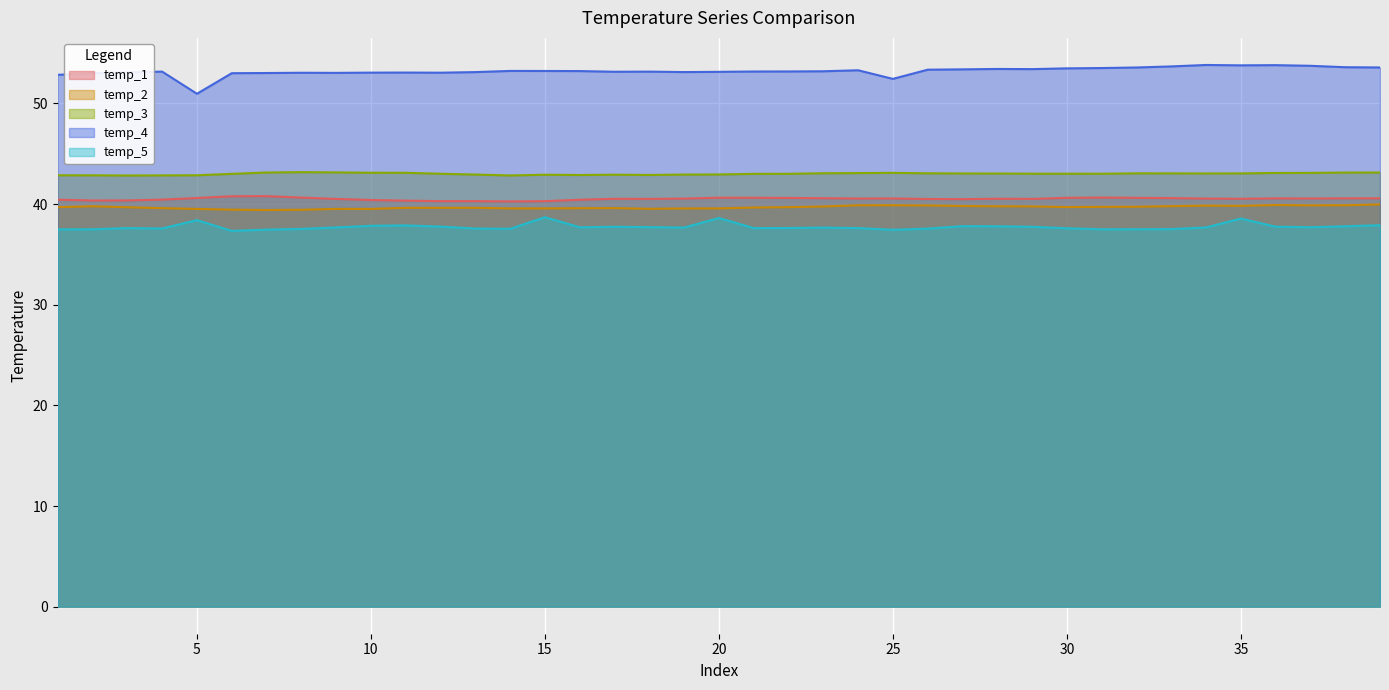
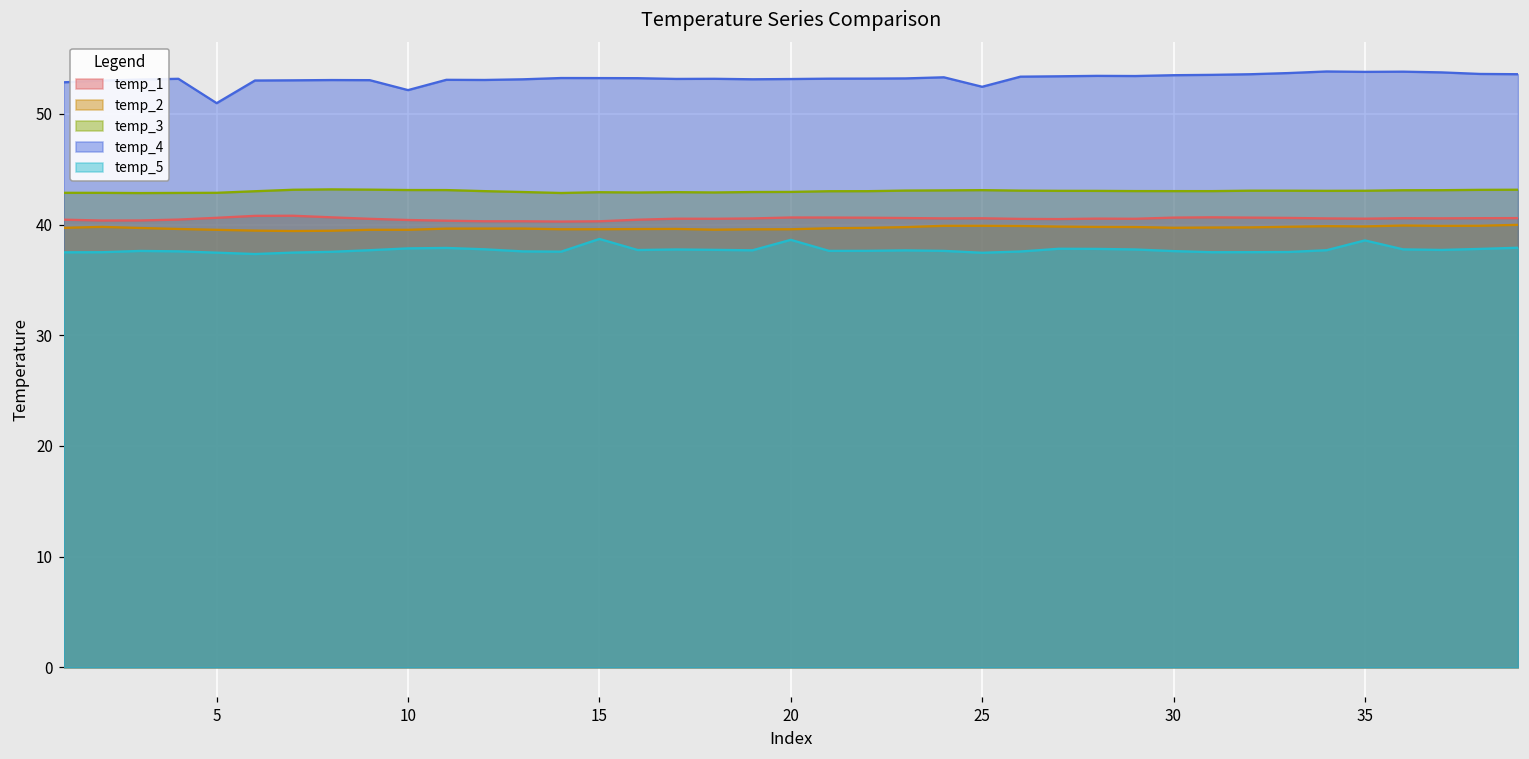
temp_5, 5: 38.4 -> 37.5
temp_4, 10: 53.1 -> 52.1
